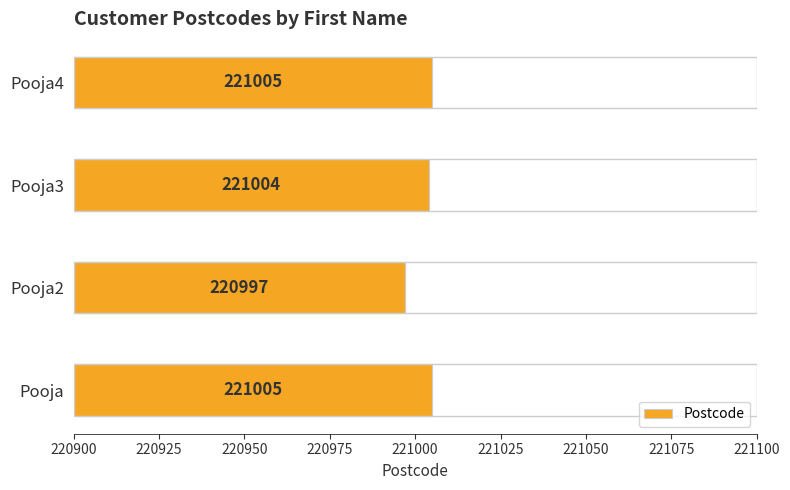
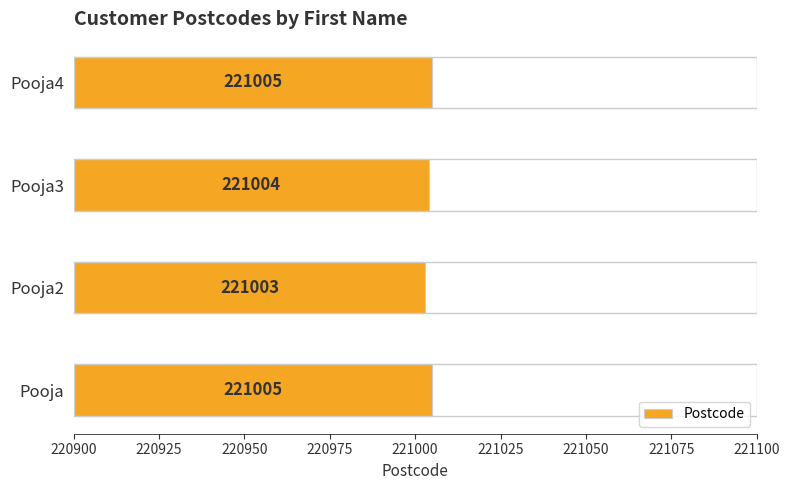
Pooja2: 220997 -> 221003
